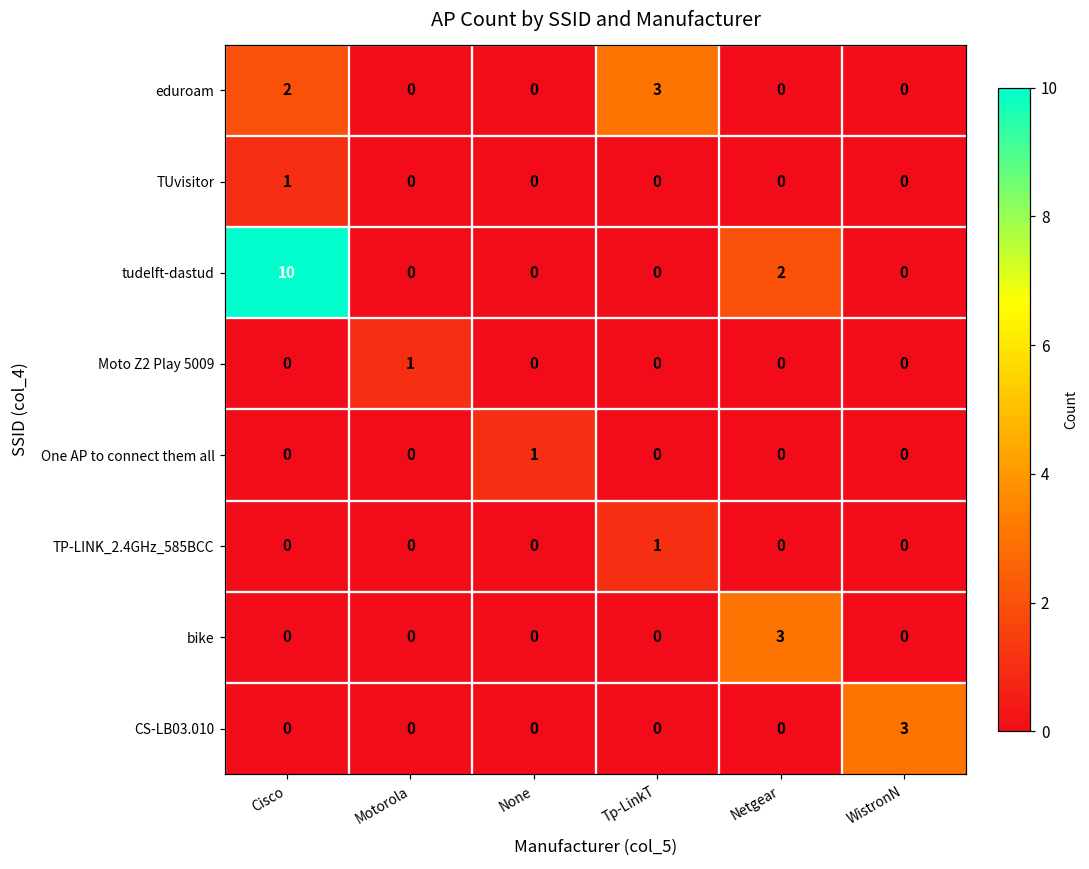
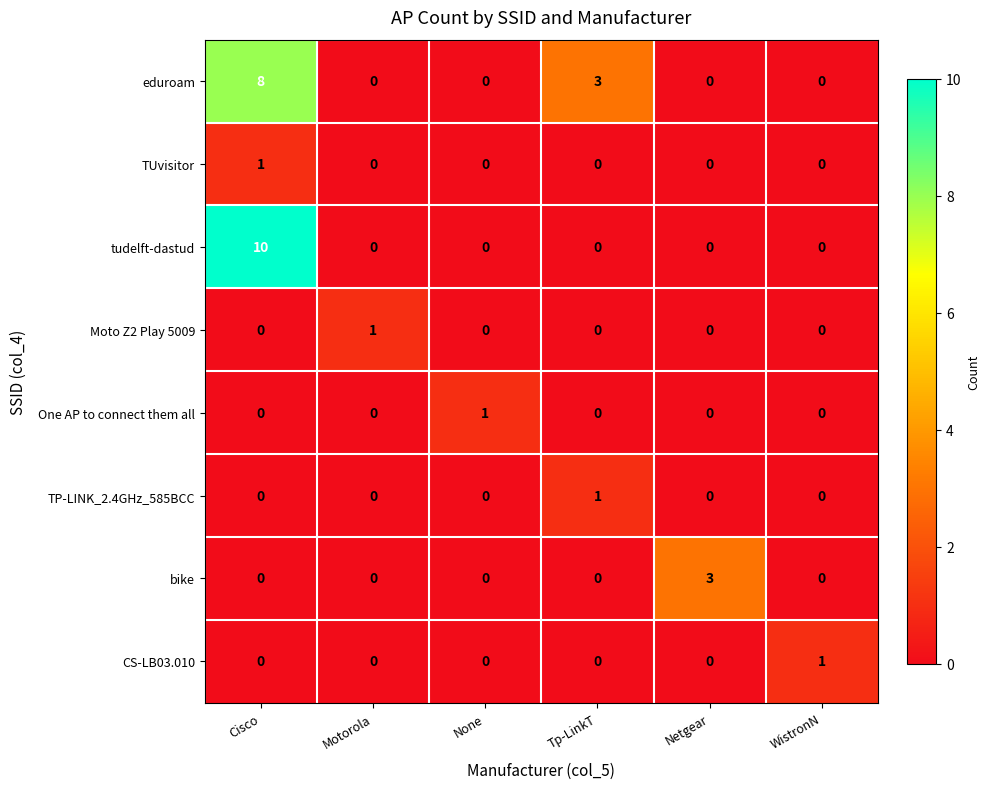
eduroam, Cisco: 2 -> 8
tudelft-dastud, Netgear: 2 -> 0
CS-LB03.010, WistronN: 3 -> 1
